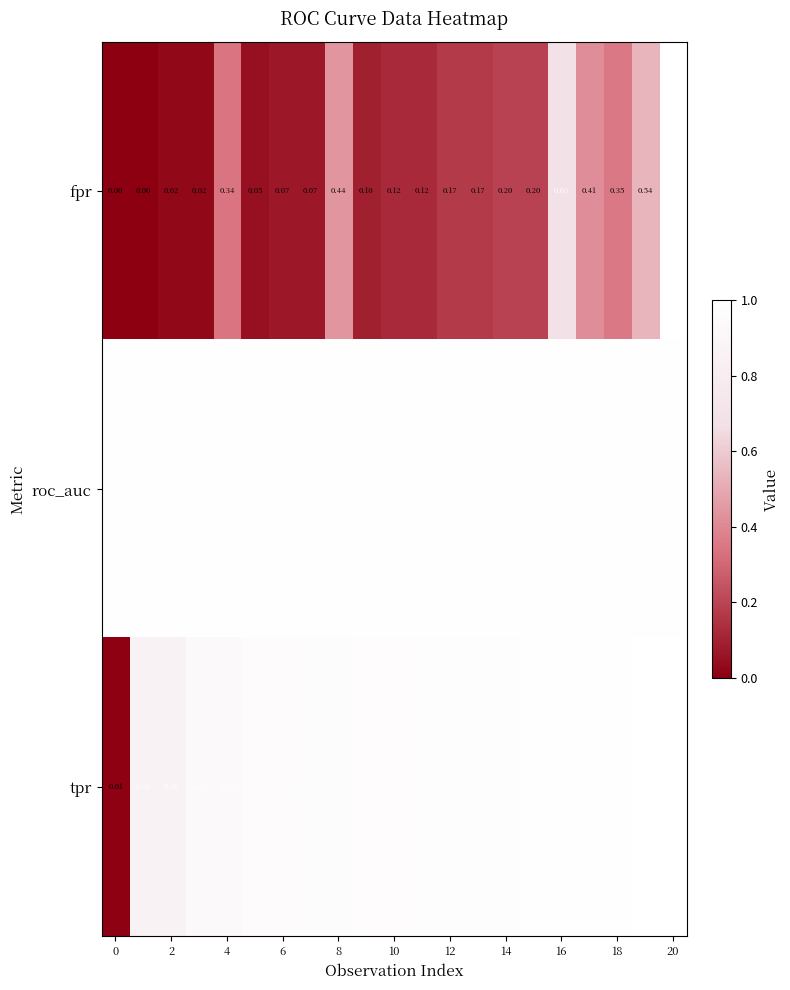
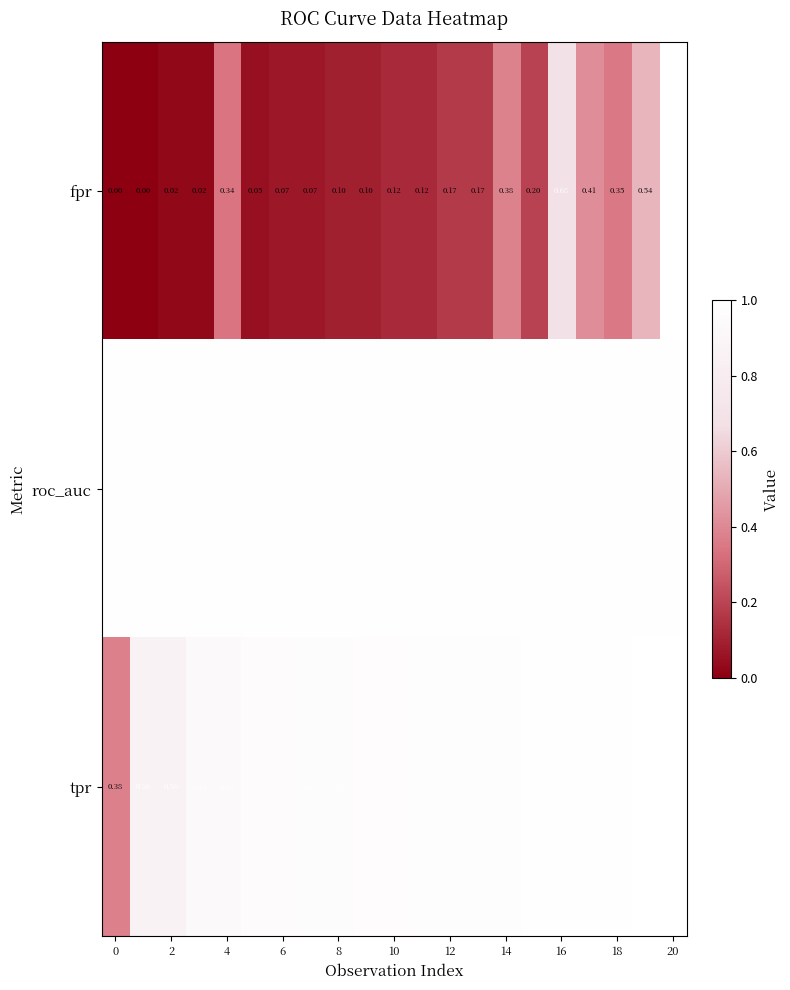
fpr, 8: 0.44 -> 0.10
fpr, 14: 0.20 -> 0.38
tpr, 0: 0.01 -> 0.38
